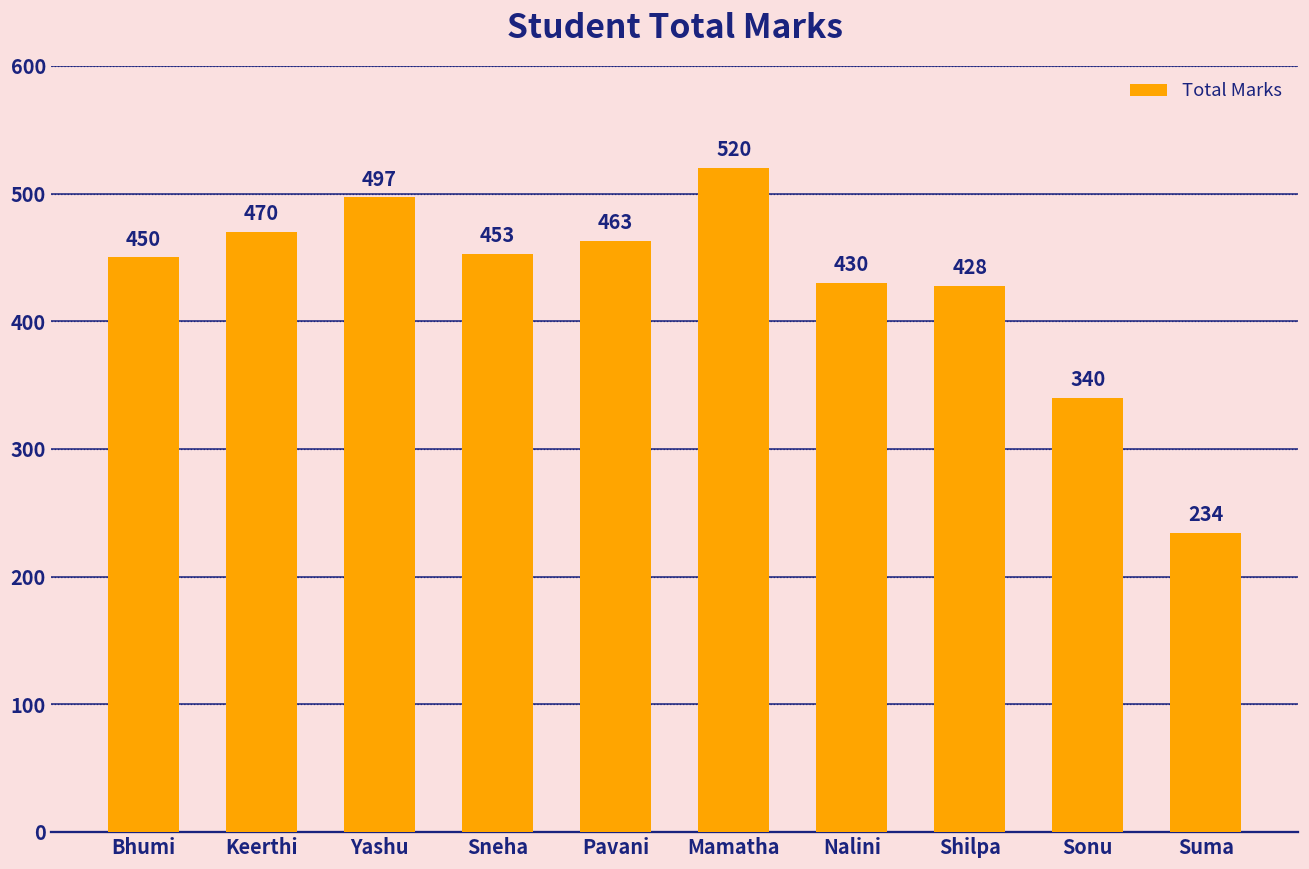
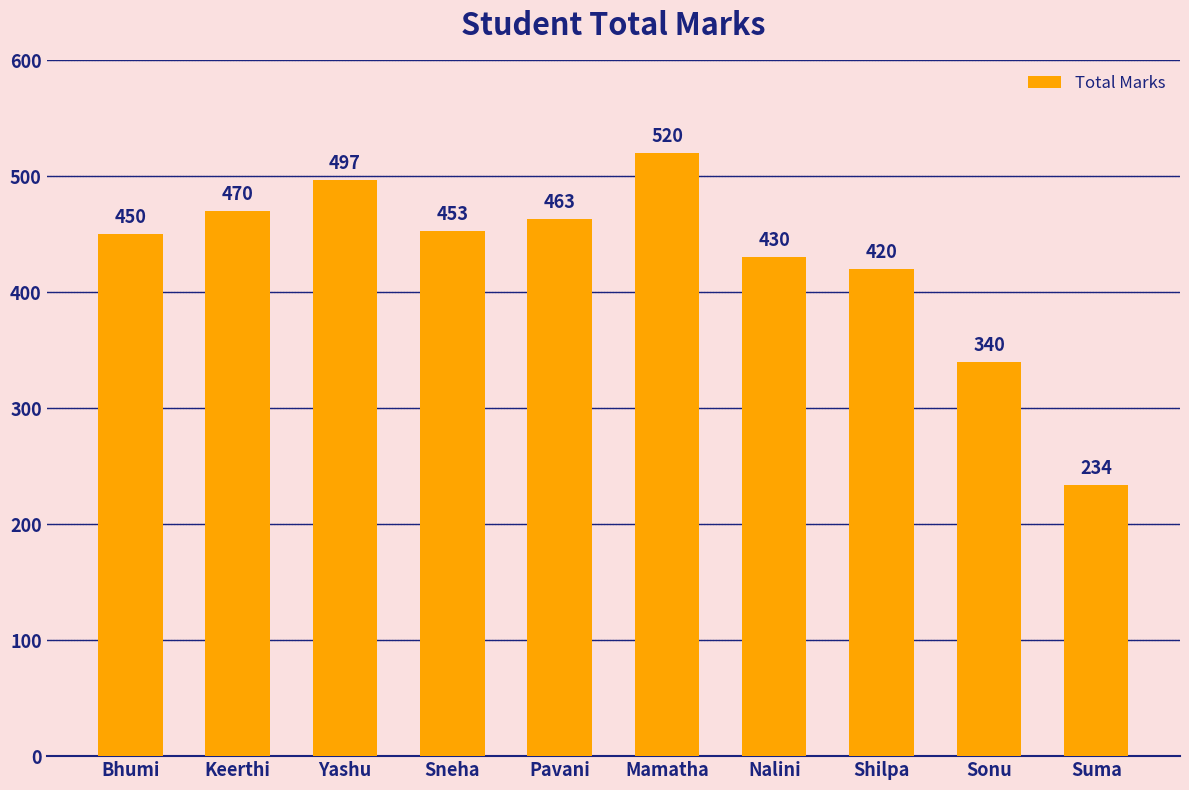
Shilpa: 428 -> 420
